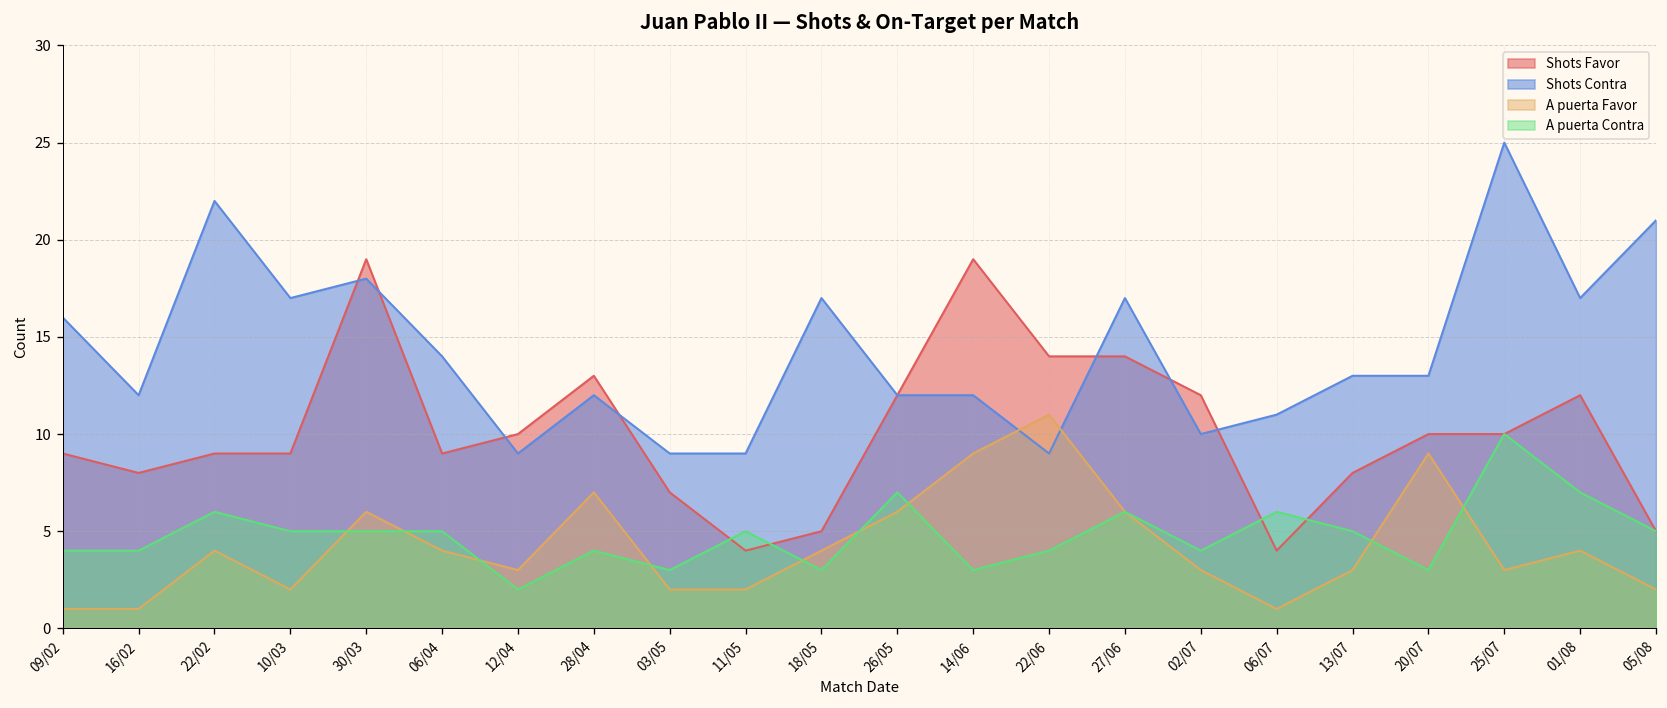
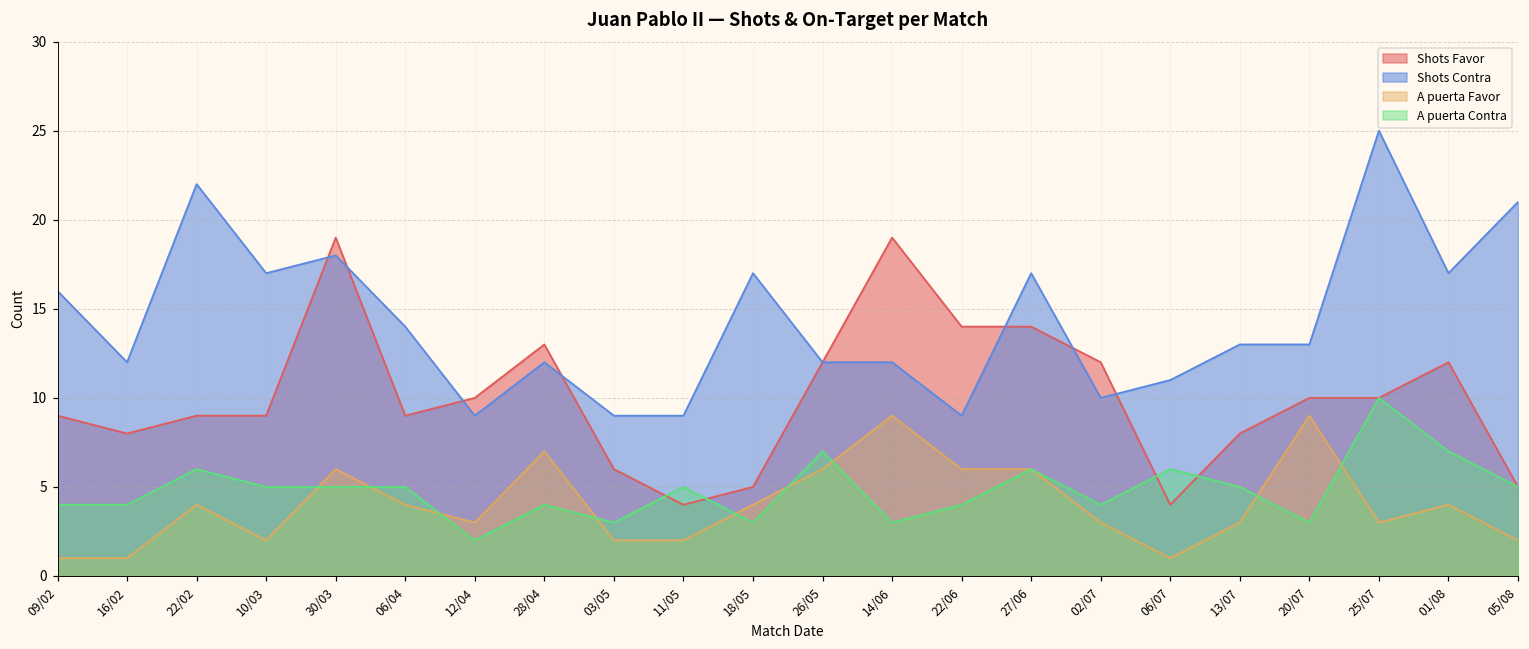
Shots Favor, 03/05: 7 -> 6
A puerta Favor, 22/06: 11 -> 6
